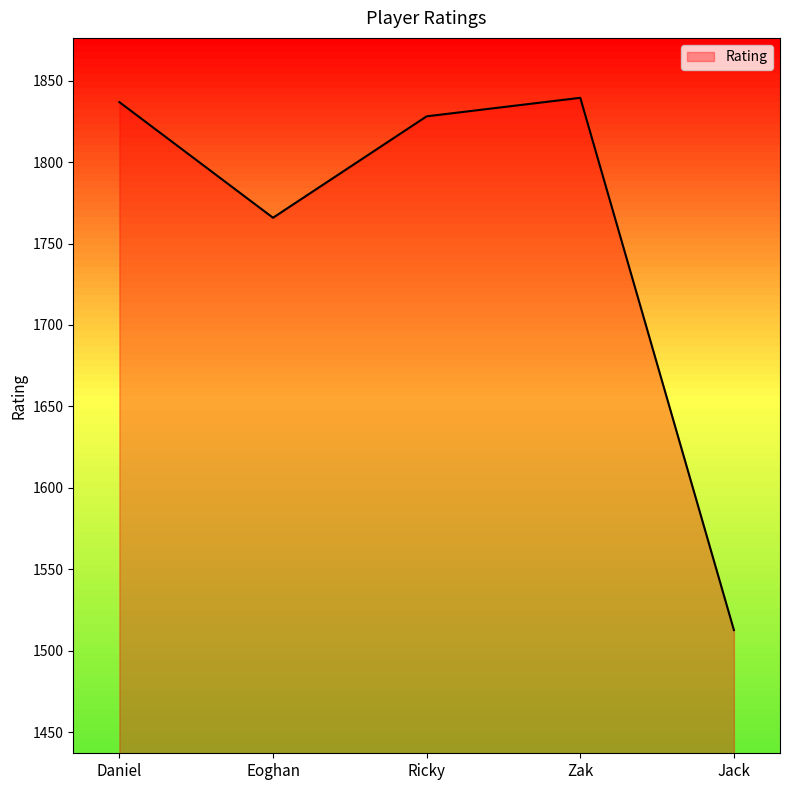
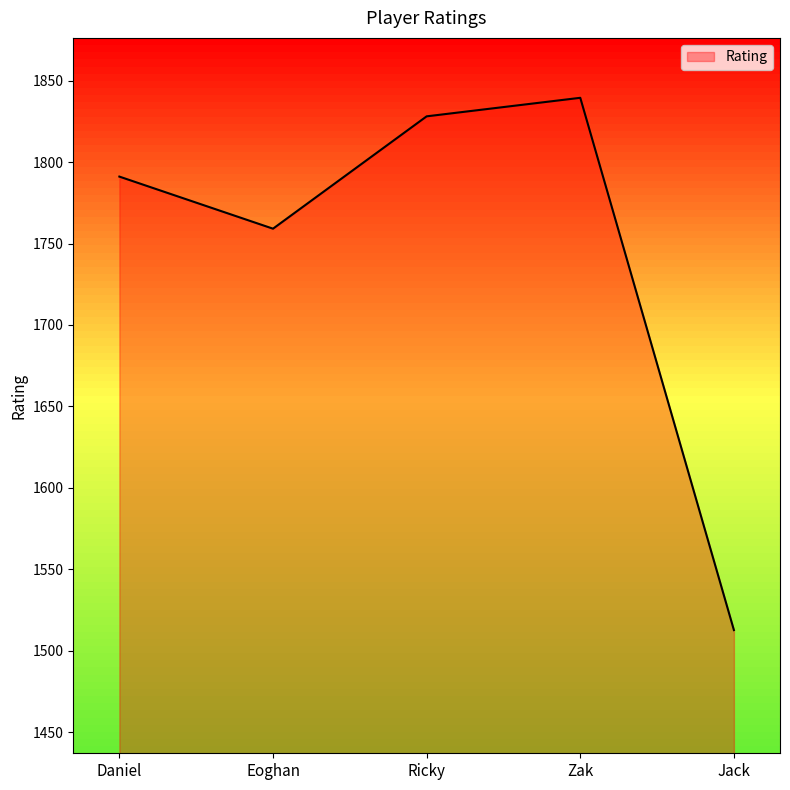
Daniel: 1837 -> 1791
Eoghan: 1766 -> 1759
